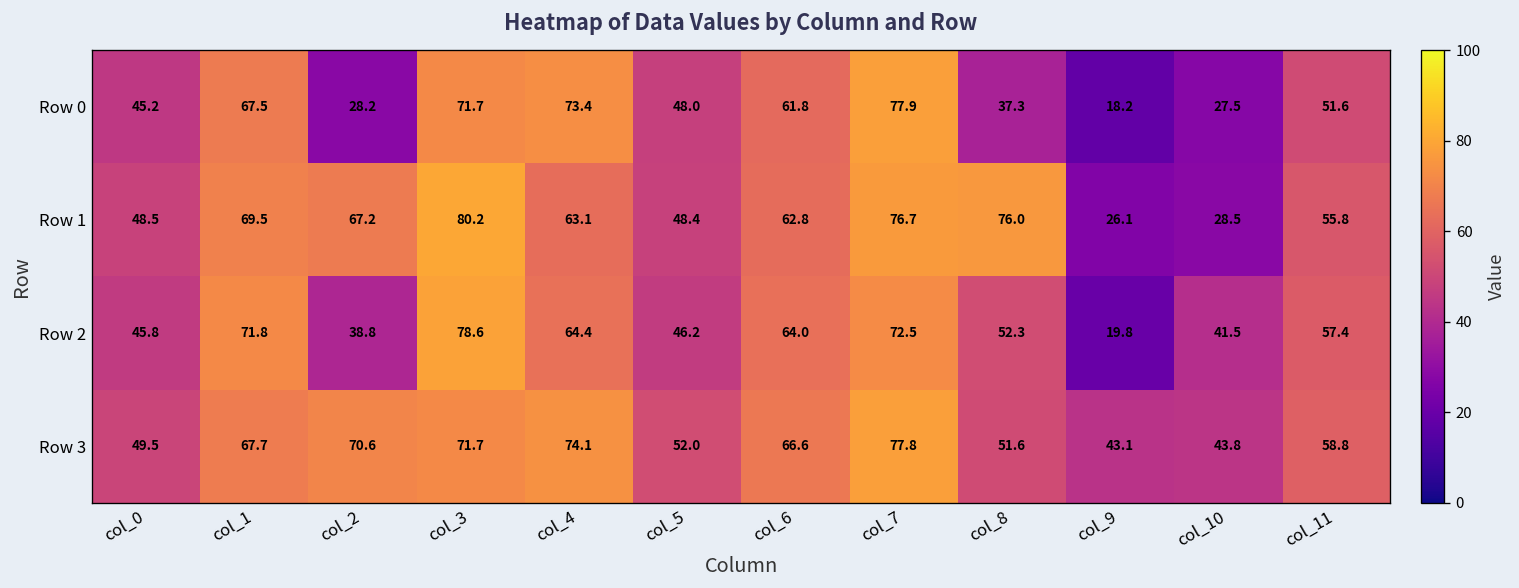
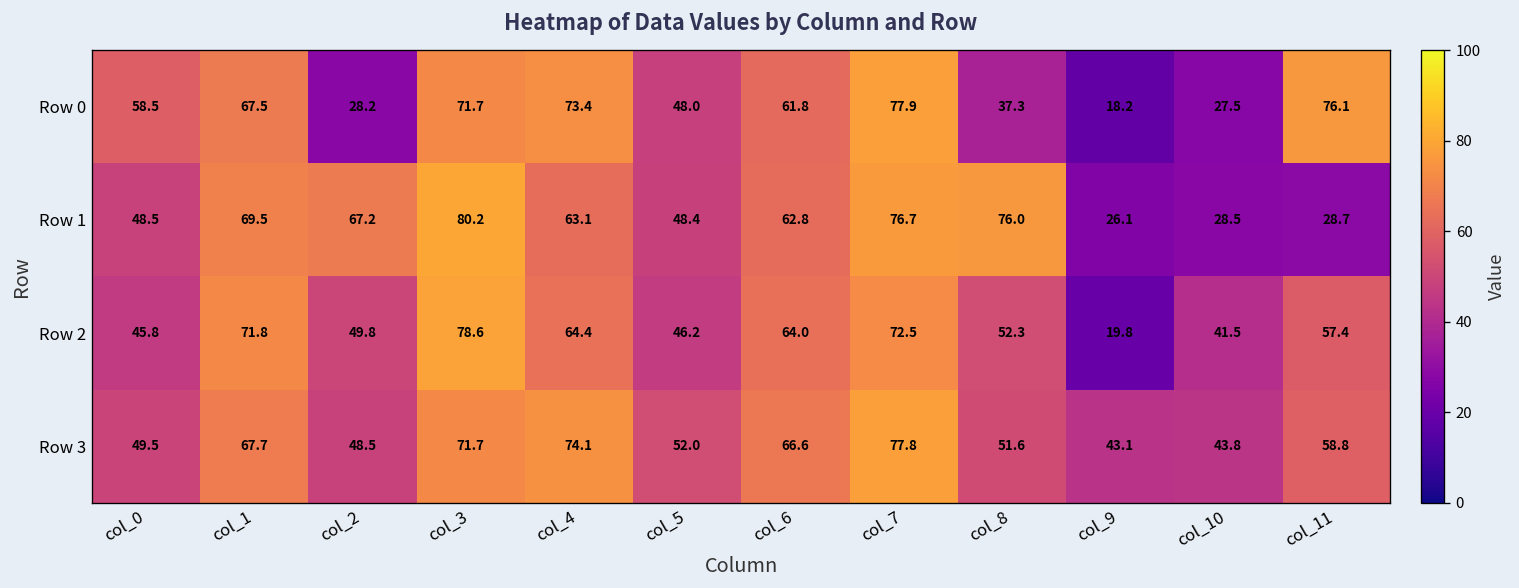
Row 0, col_0: 45.2 -> 58.5
Row 0, col_11: 51.6 -> 76.1
Row 1, col_11: 55.8 -> 28.7
Row 2, col_2: 38.8 -> 49.8
Row 3, col_2: 70.6 -> 48.5
